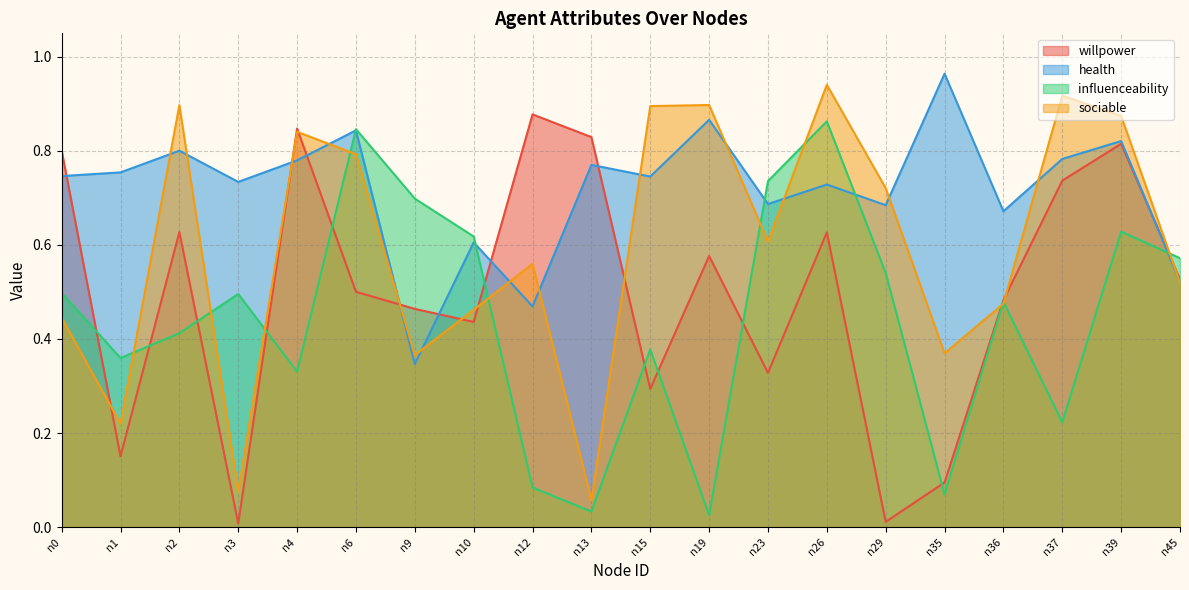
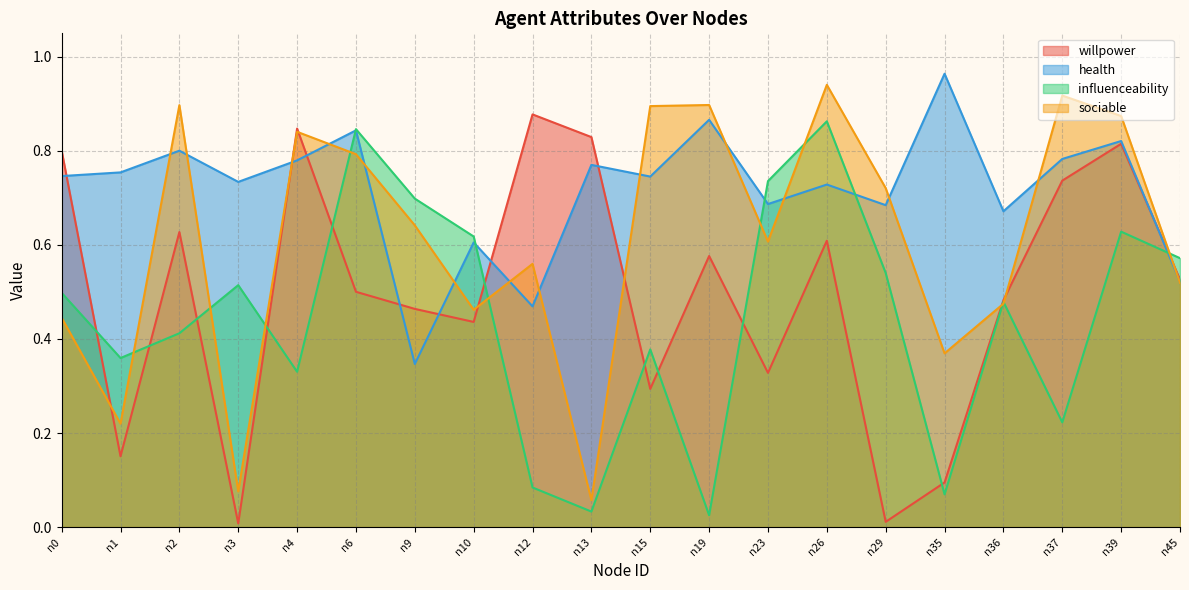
influenceability, n3: 0.50 -> 0.51
sociable, n9: 0.37 -> 0.64
willpower, n26: 0.63 -> 0.61
